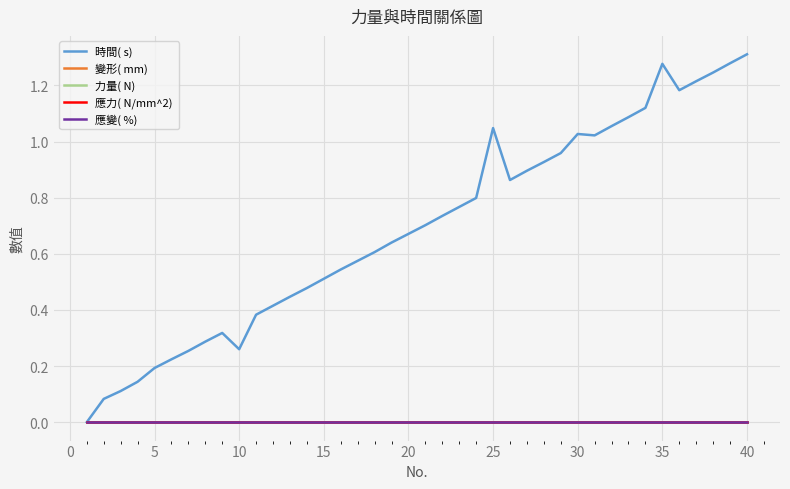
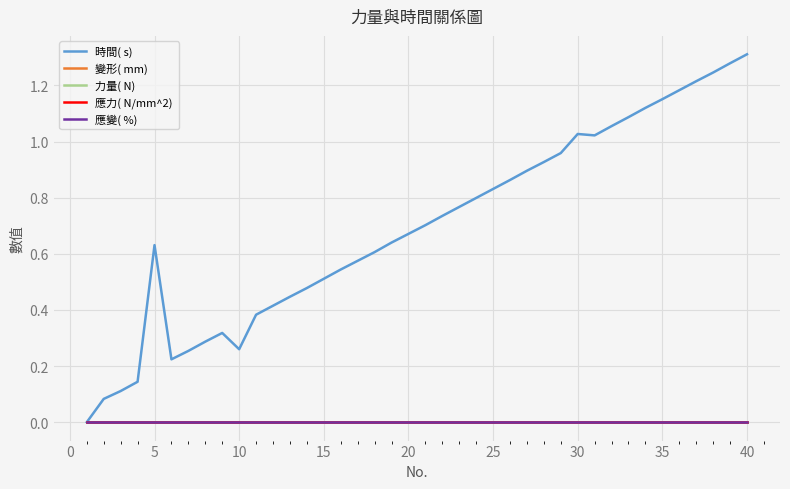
時間( s), 5: 0.19 -> 0.63
時間( s), 25: 1.05 -> 0.83
時間( s), 35: 1.28 -> 1.15
